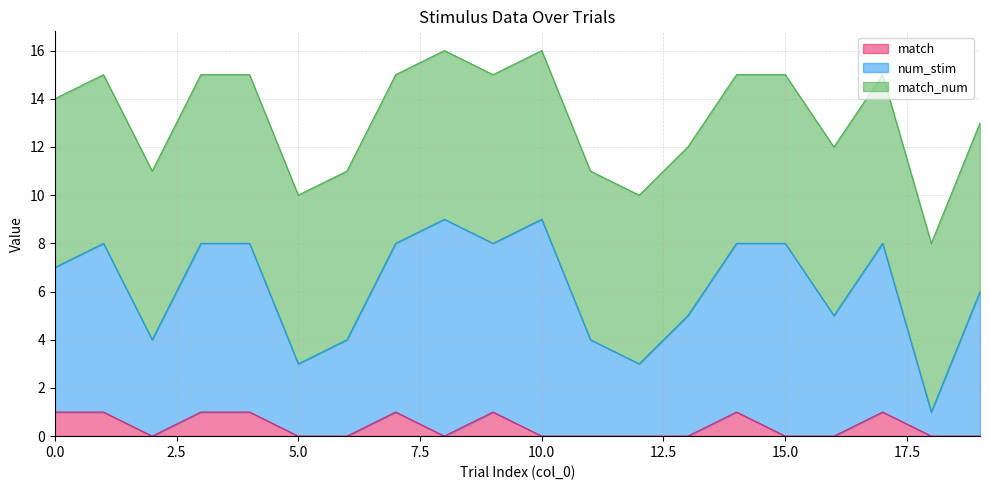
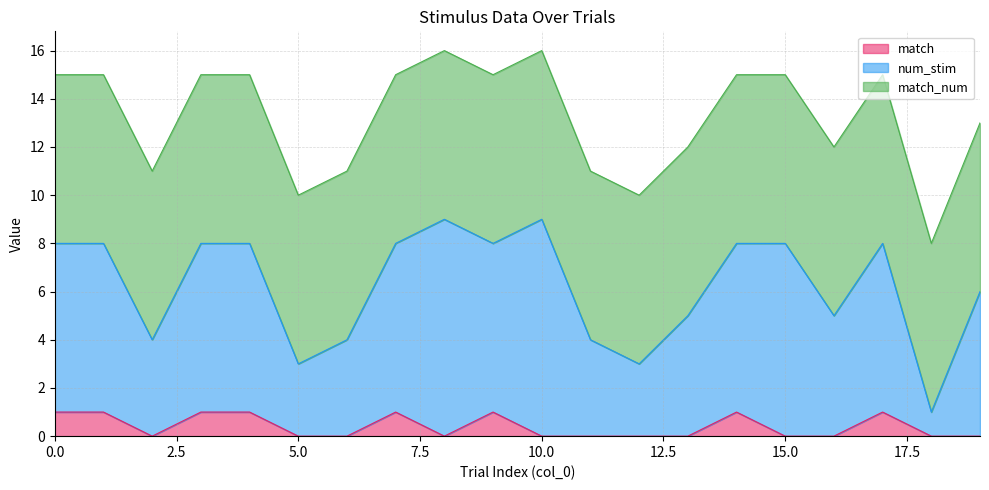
num_stim, 0.0: 6 -> 7
